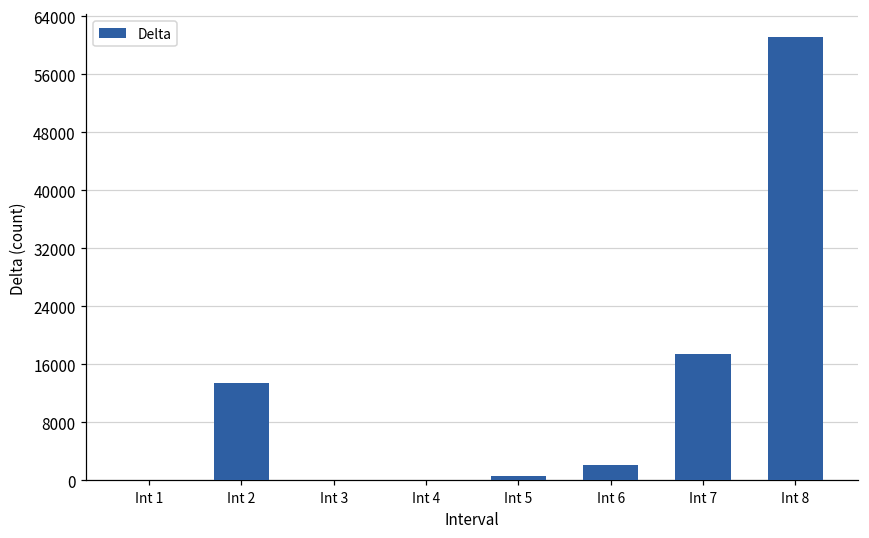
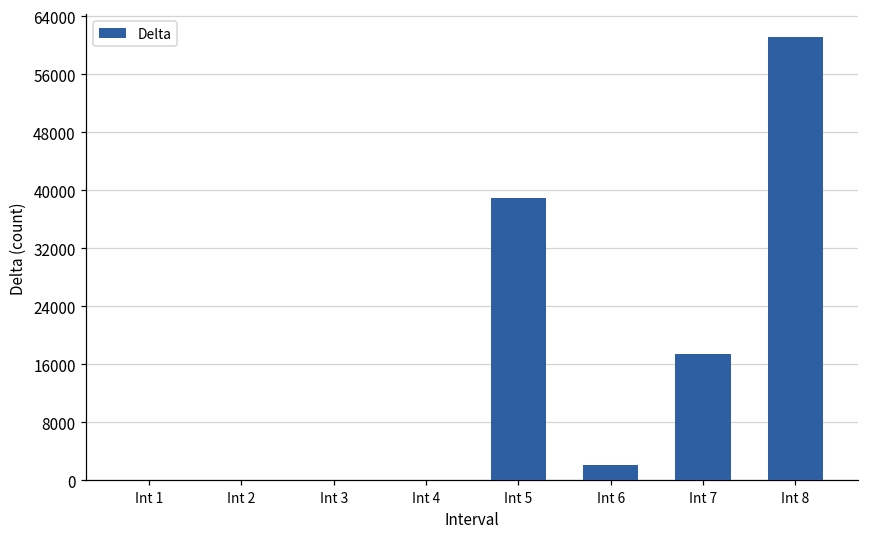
Int 2: 13000 -> 0
Int 5: 1000 -> 39000
